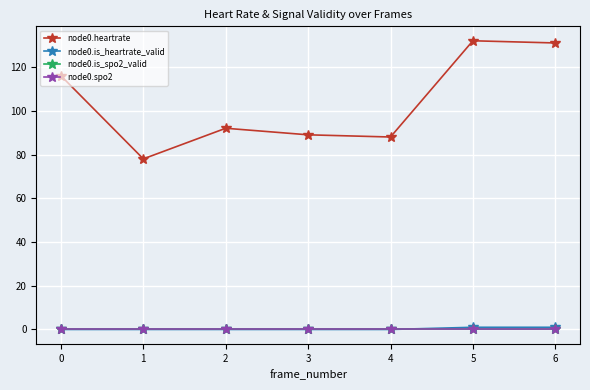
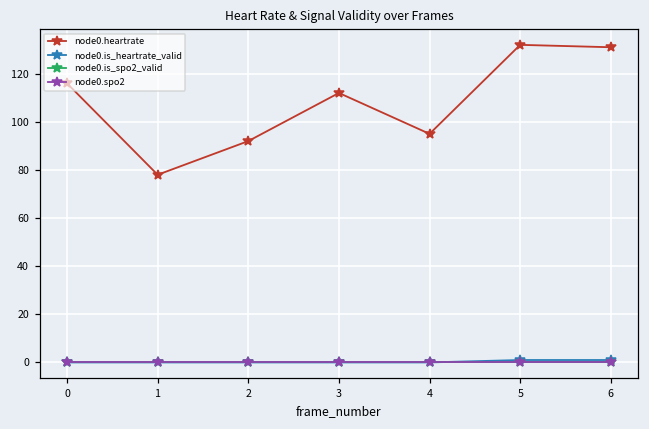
node0.heartrate, 3: 89 -> 112
node0.heartrate, 4: 88 -> 95
